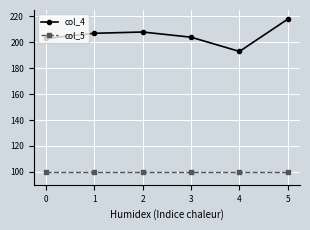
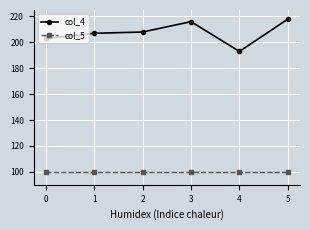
col_4, 3: 204 -> 216
